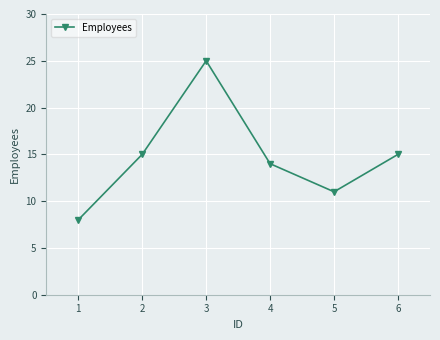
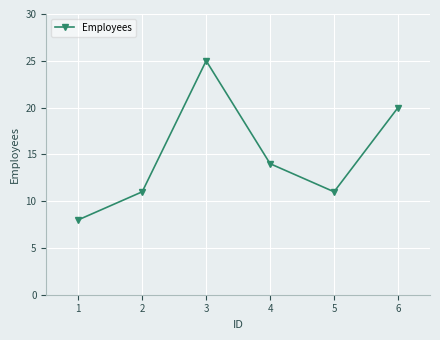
2: 15 -> 11
6: 15 -> 20
